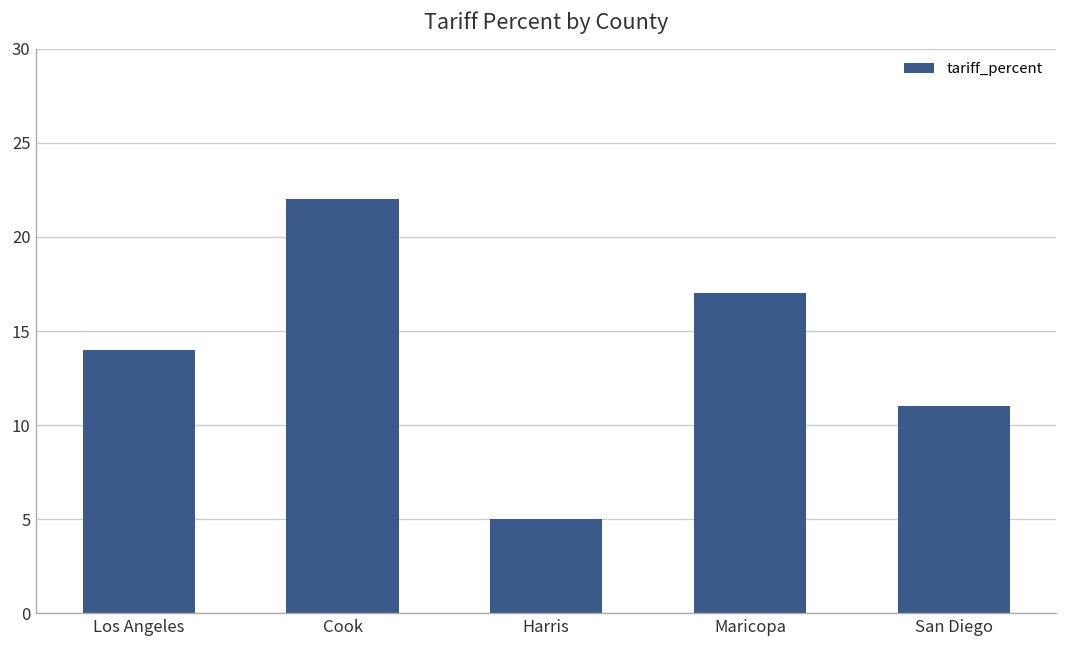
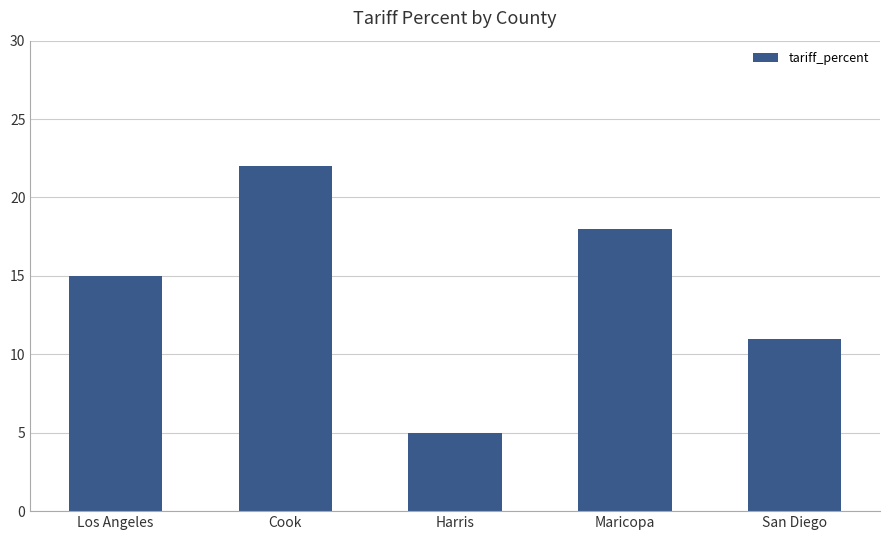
Los Angeles: 14 -> 15
Maricopa: 17 -> 18
